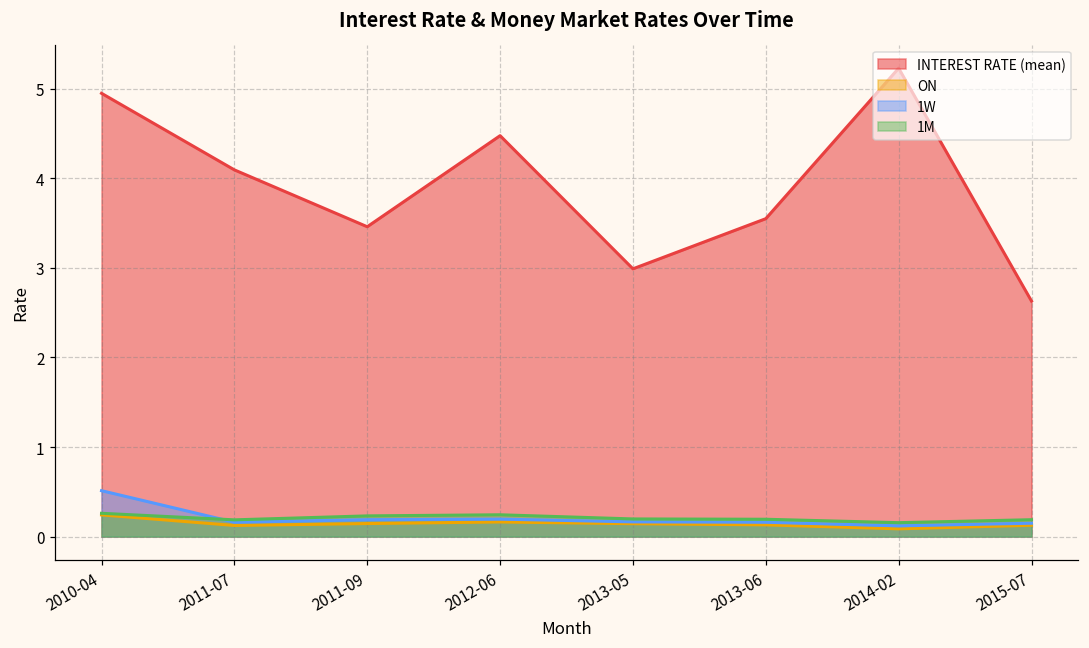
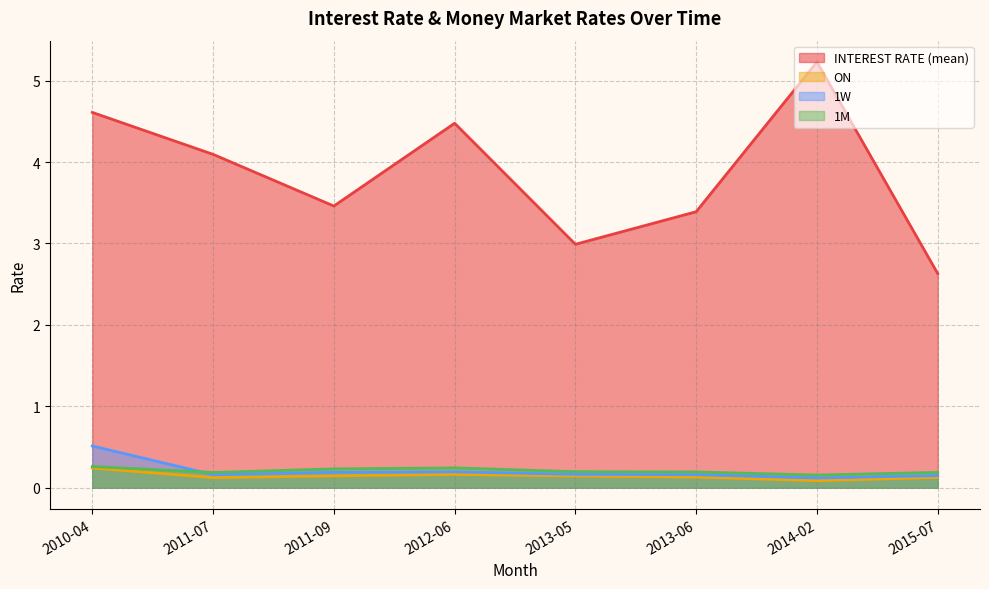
INTEREST RATE (mean), 2010-04: 5.0 -> 4.6
INTEREST RATE (mean), 2013-06: 3.6 -> 3.4
